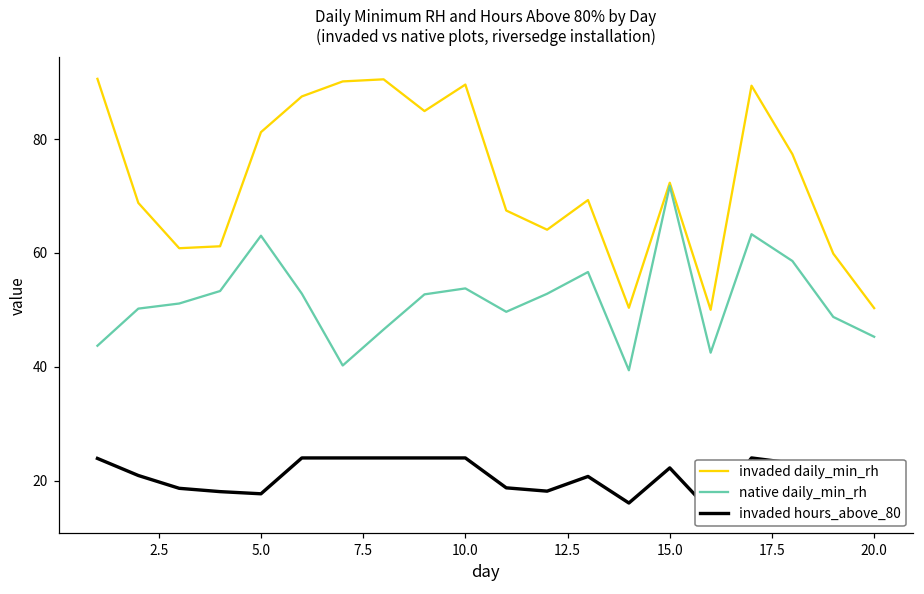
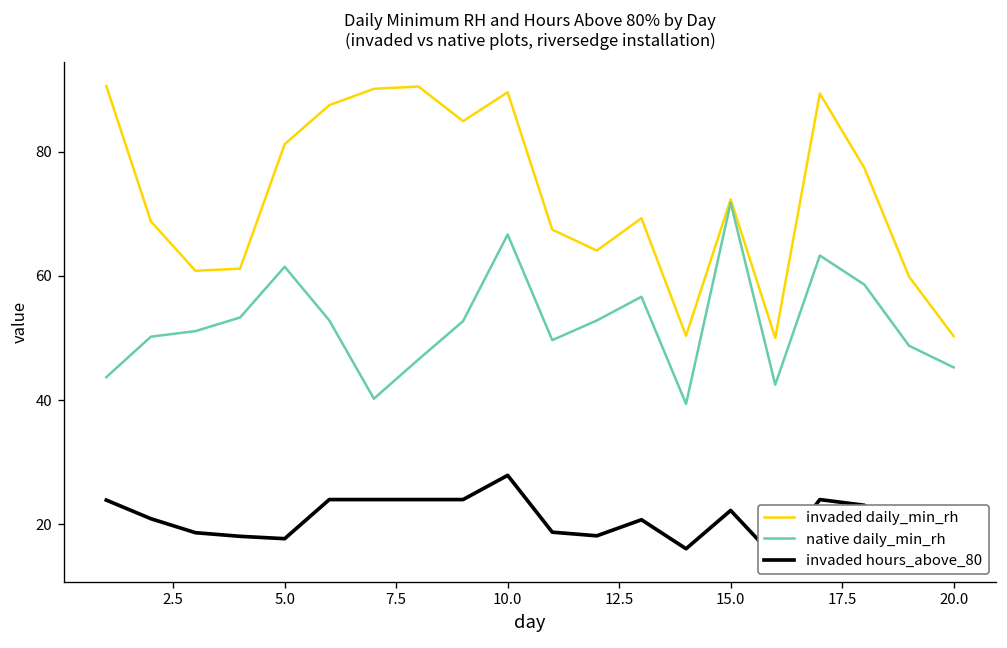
native daily_min_rh, 5.0: 63 -> 61
native daily_min_rh, 10.0: 54 -> 67
invaded hours_above_80, 10.0: 24 -> 28
